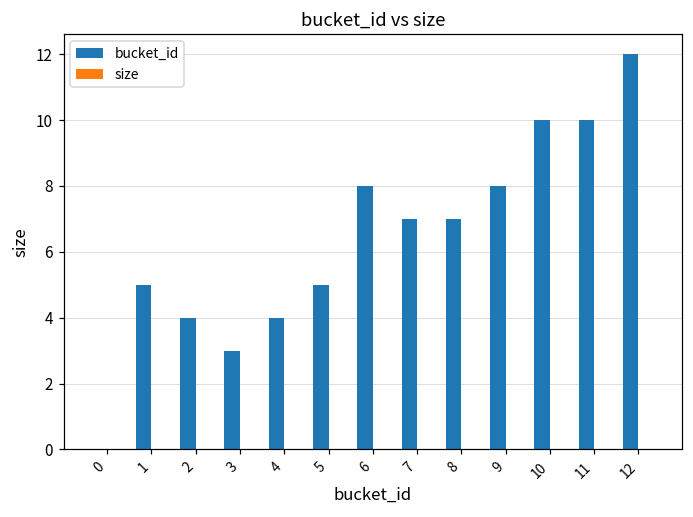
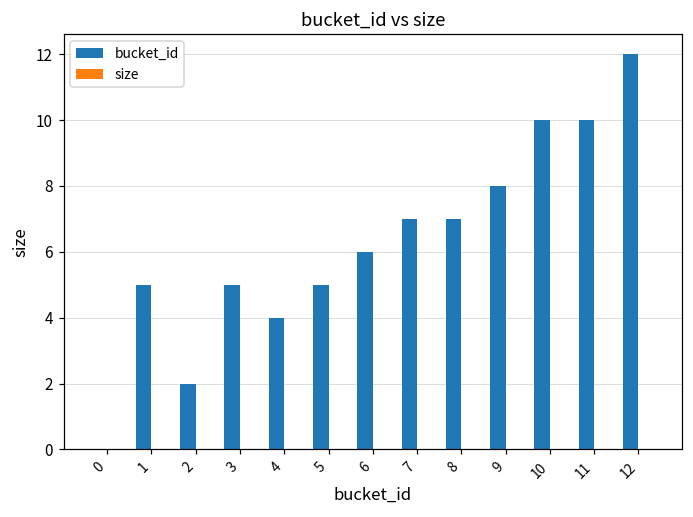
bucket_id, 2: 4 -> 2
bucket_id, 3: 3 -> 5
bucket_id, 6: 8 -> 6
